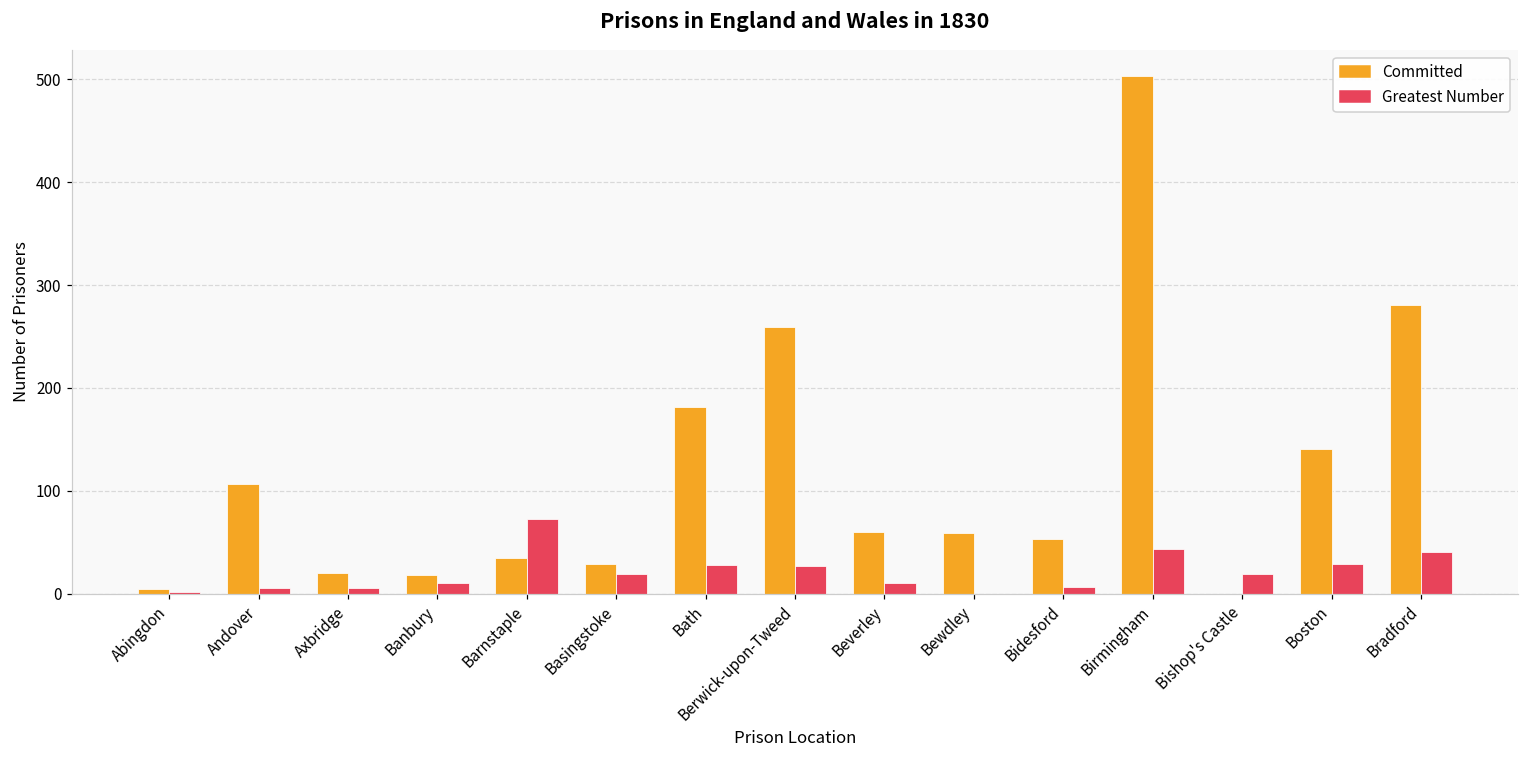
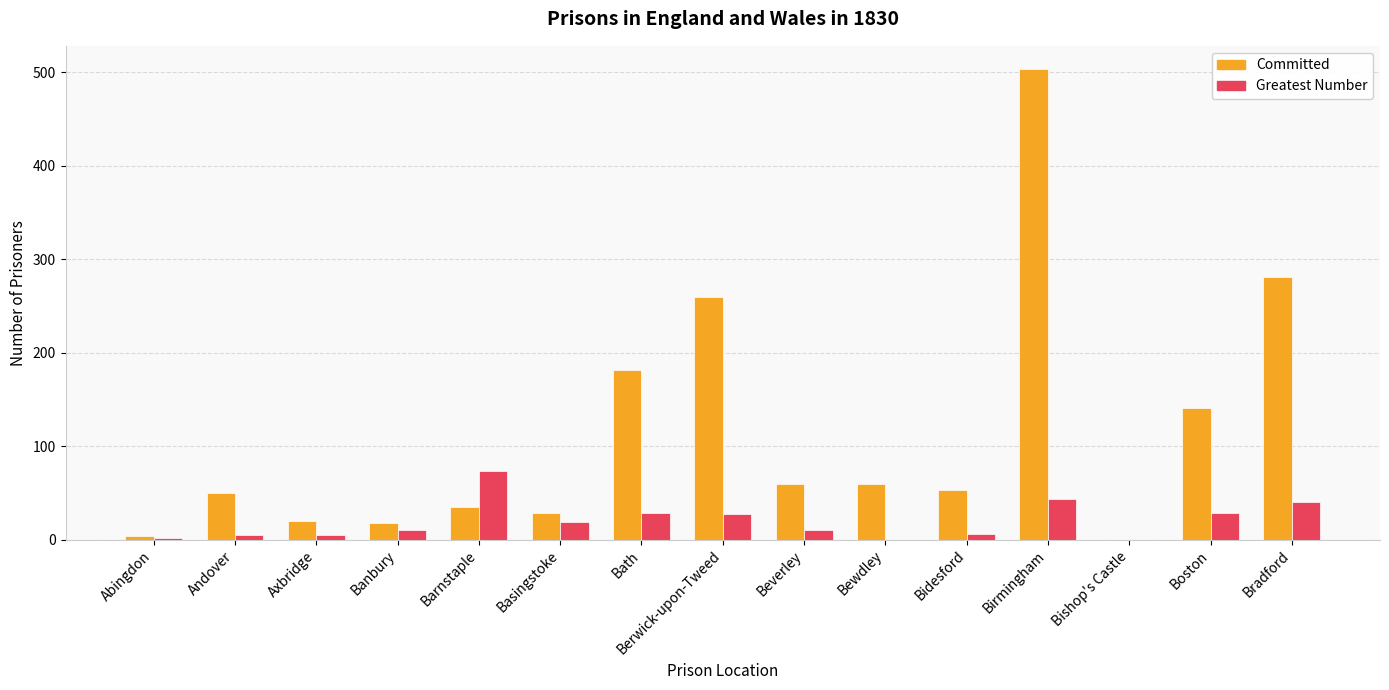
Committed, Andover: 110 -> 50
Greatest Number, Bishop's Castle: 20 -> 0
